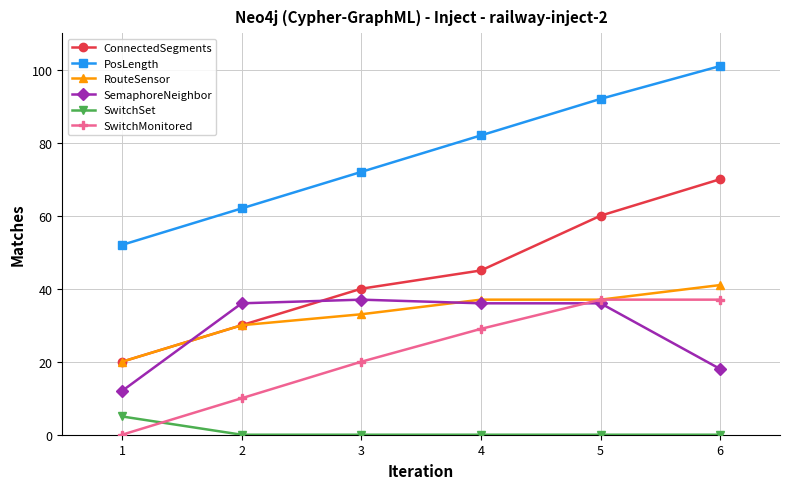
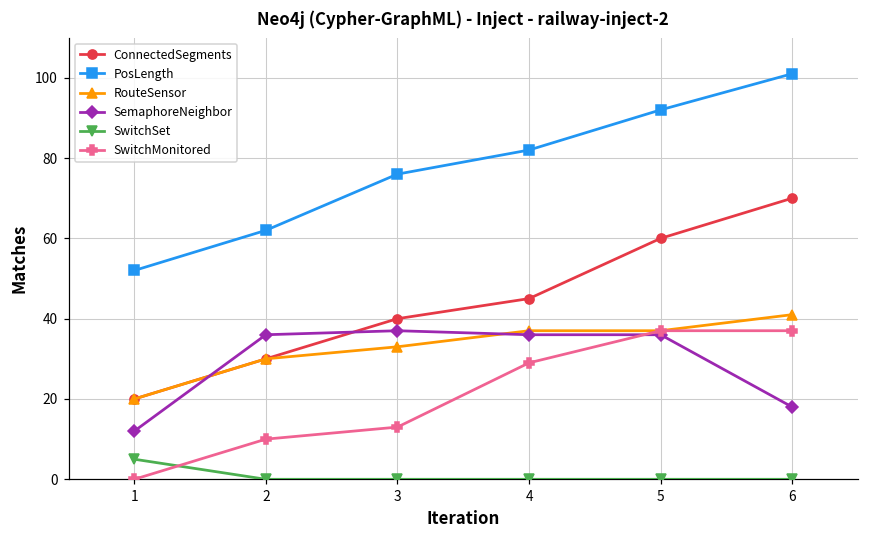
PosLength, 3: 72 -> 76
SwitchMonitored, 3: 20 -> 13
